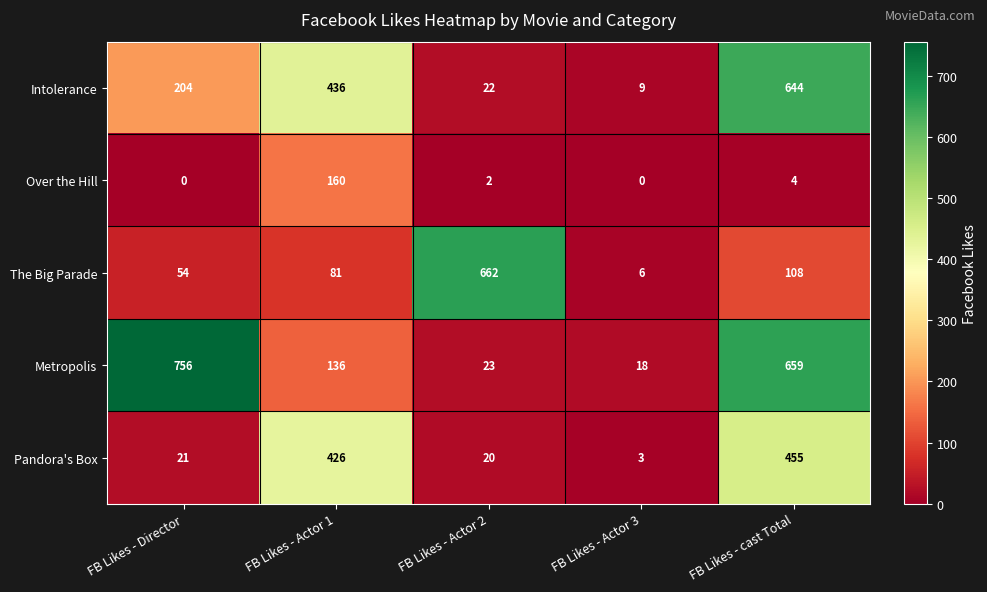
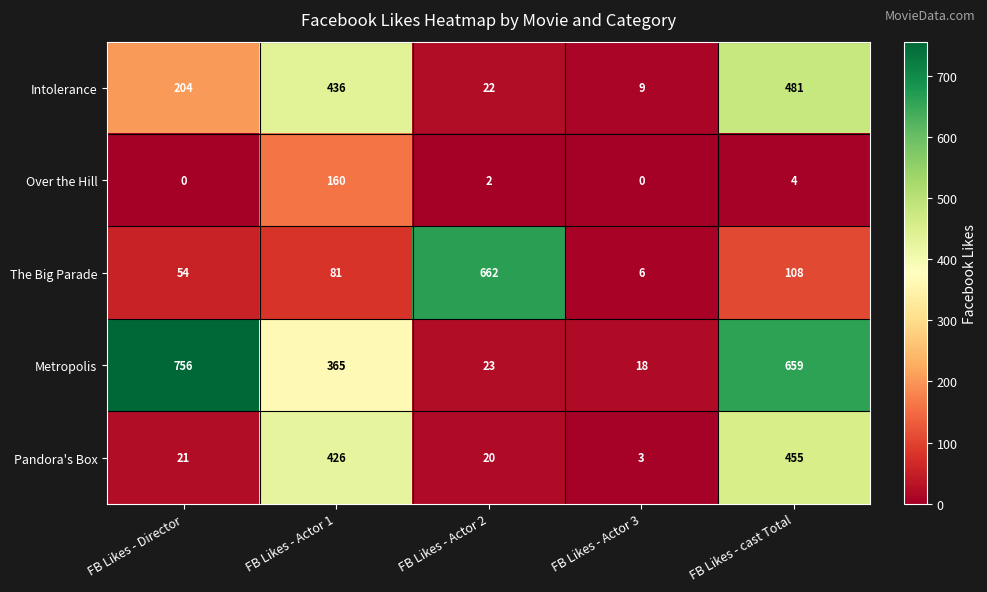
Intolerance, FB Likes - cast Total: 644 -> 481
Metropolis, FB Likes - Actor 1: 136 -> 365
